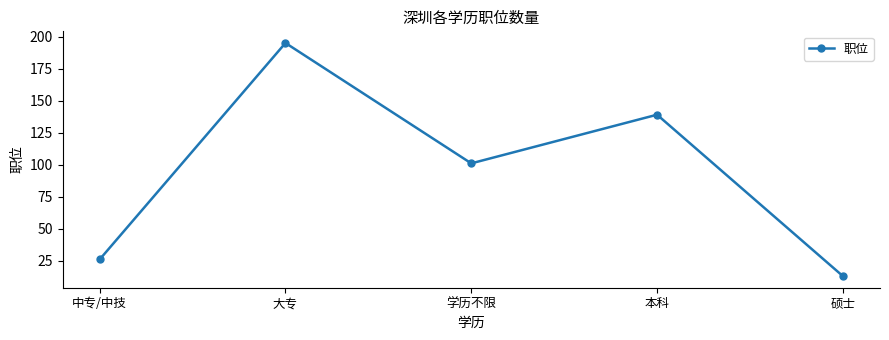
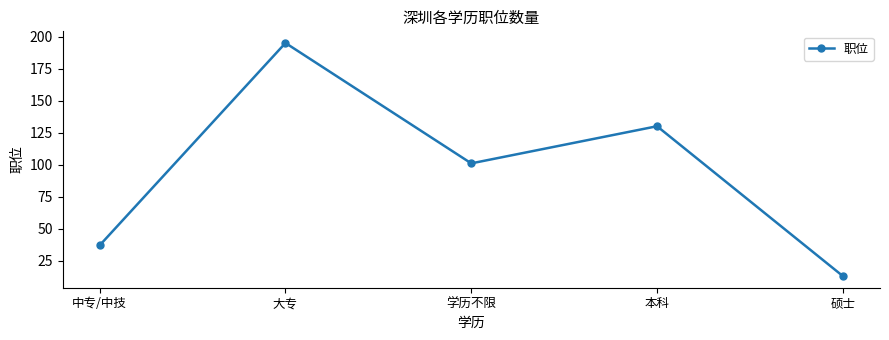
中专/中技: 26 -> 37
本科: 139 -> 130
